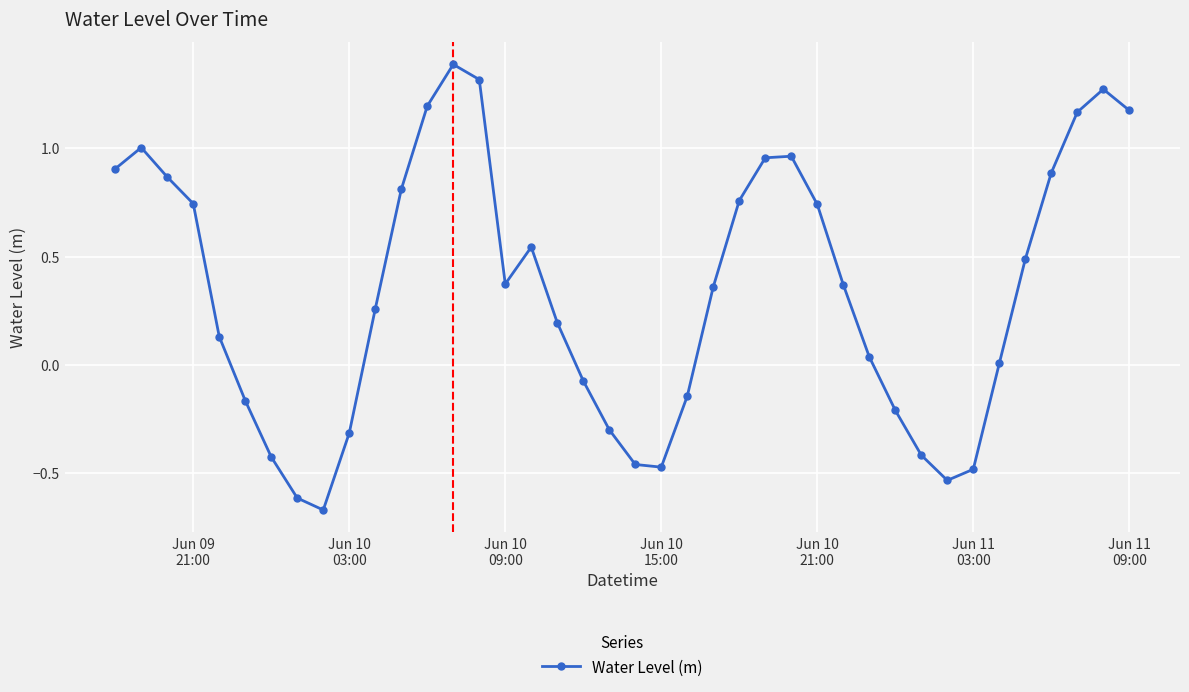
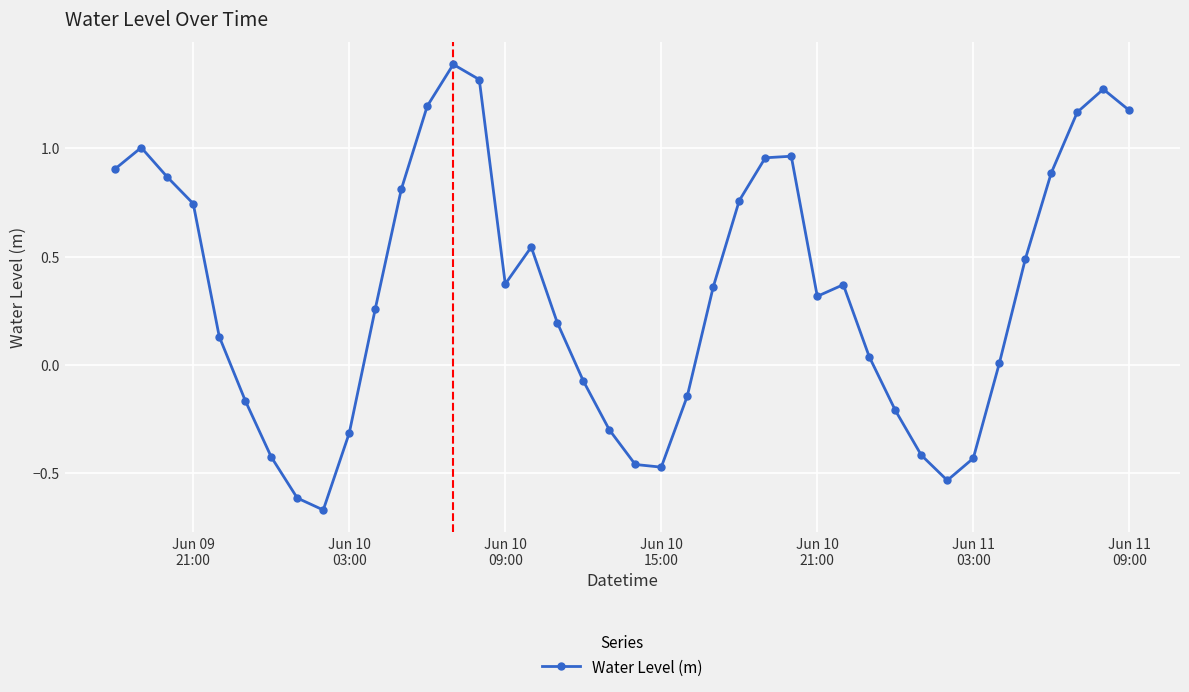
Jun 10 21:00: 0.74 -> 0.32
Jun 11 03:00: -0.48 -> -0.43
